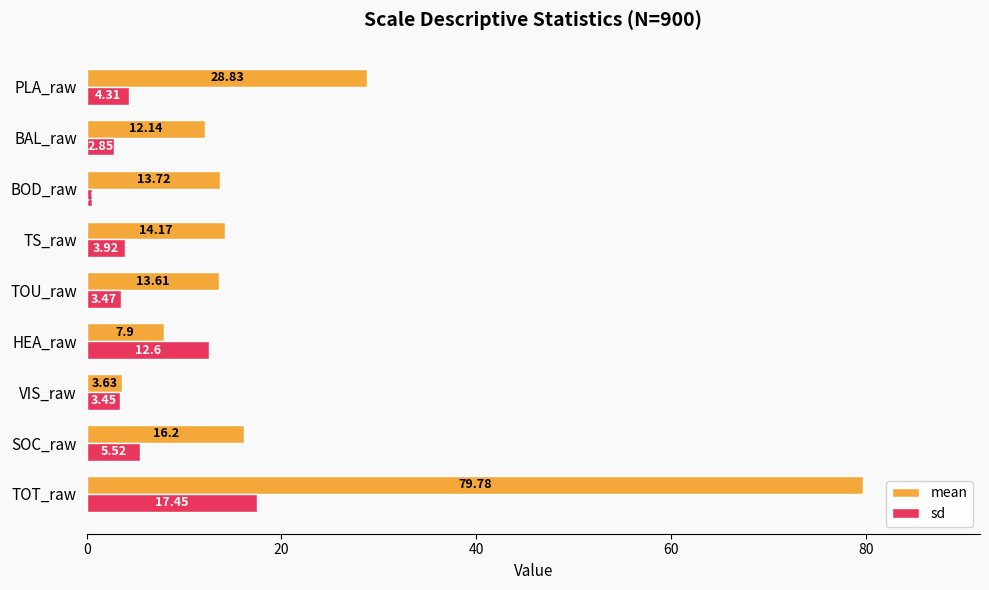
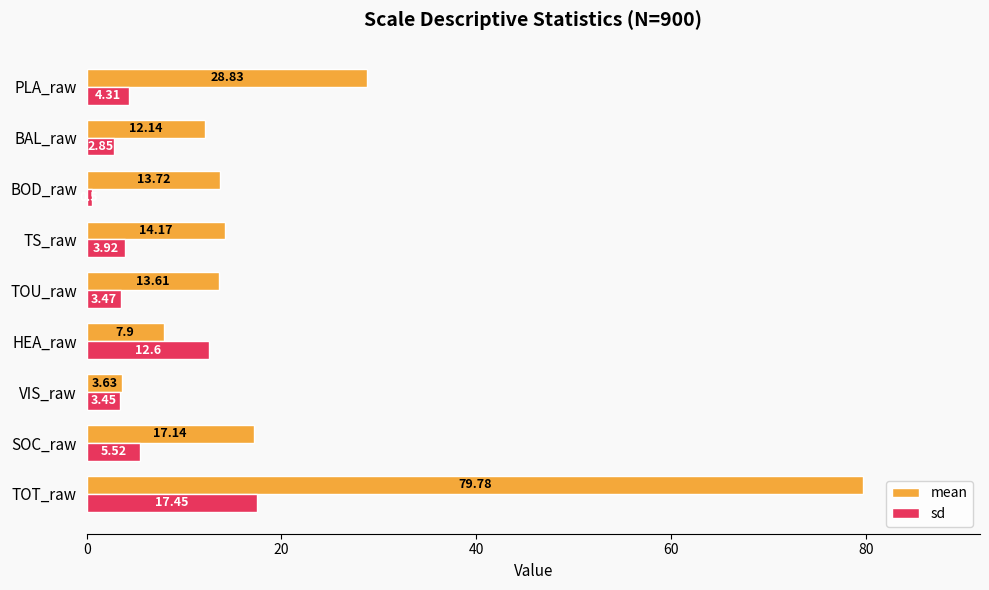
mean, SOC_raw: 16.2 -> 17.14
